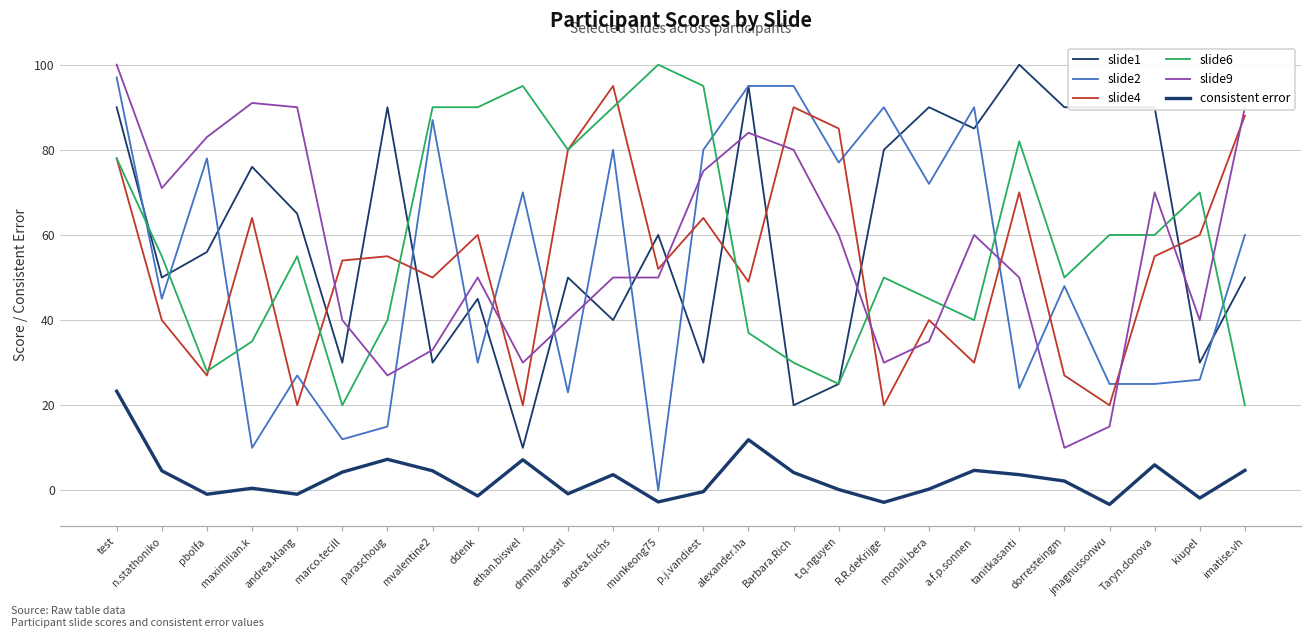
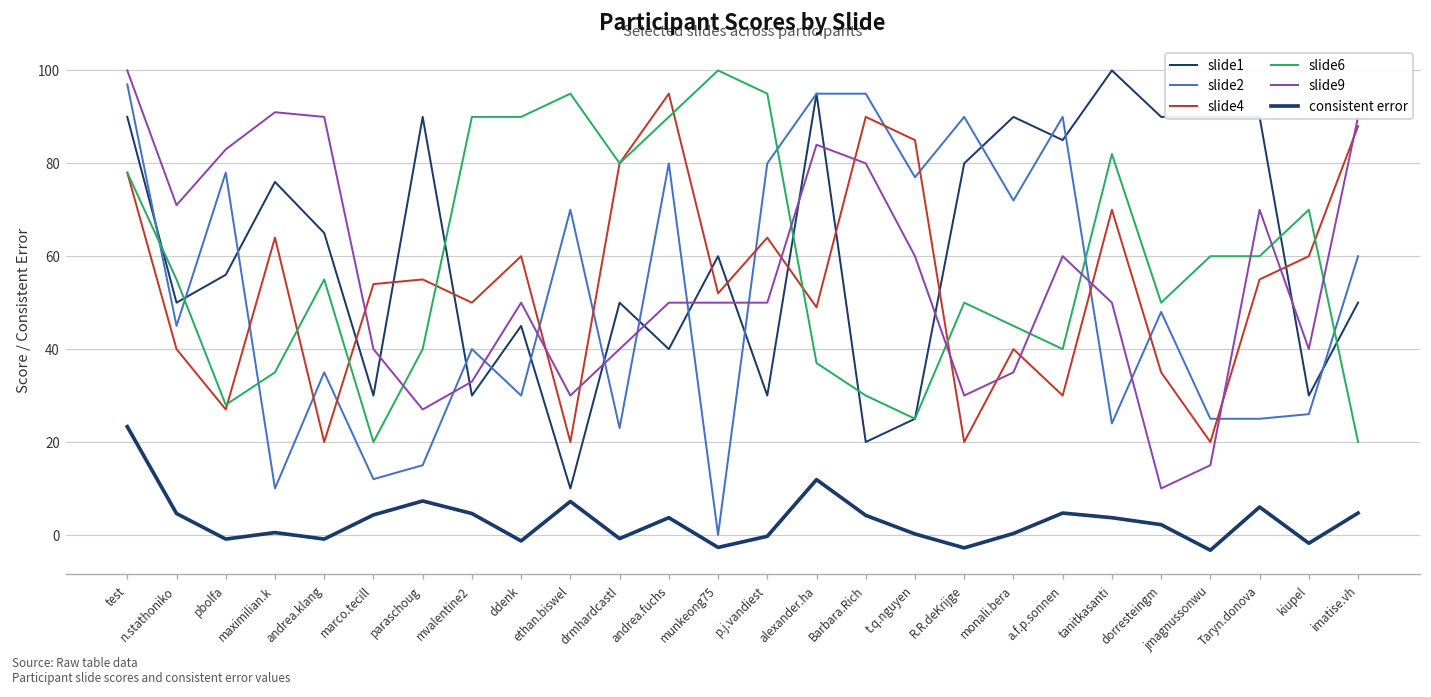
slide2, andrea.klang: 27 -> 35
slide2, mvalentine2: 87 -> 40
slide9, p.j.vandiest: 75 -> 50
slide4, dorresteingm: 27 -> 35
